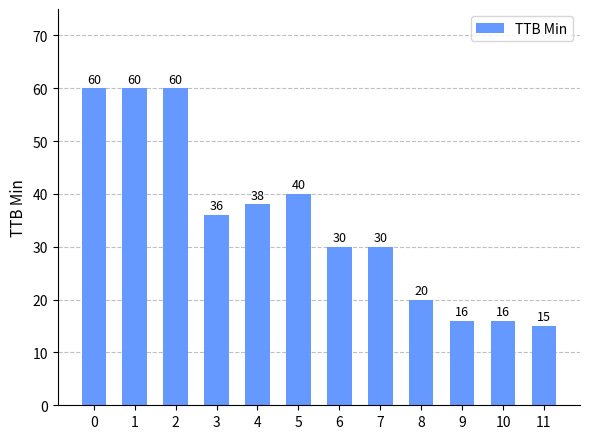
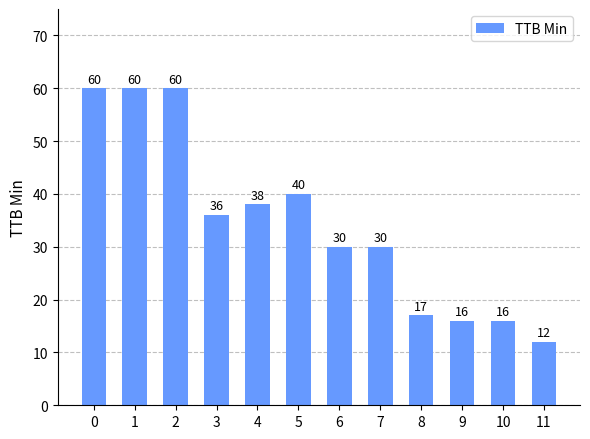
8: 20 -> 17
11: 15 -> 12
